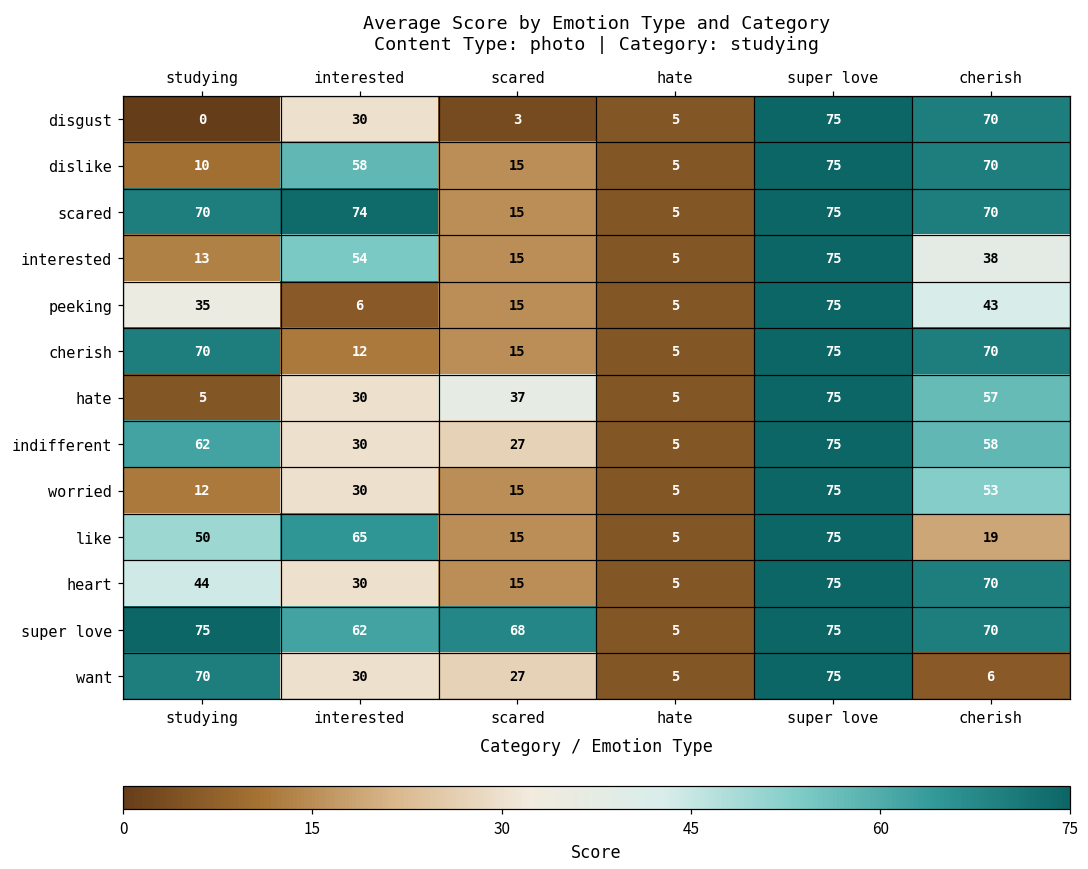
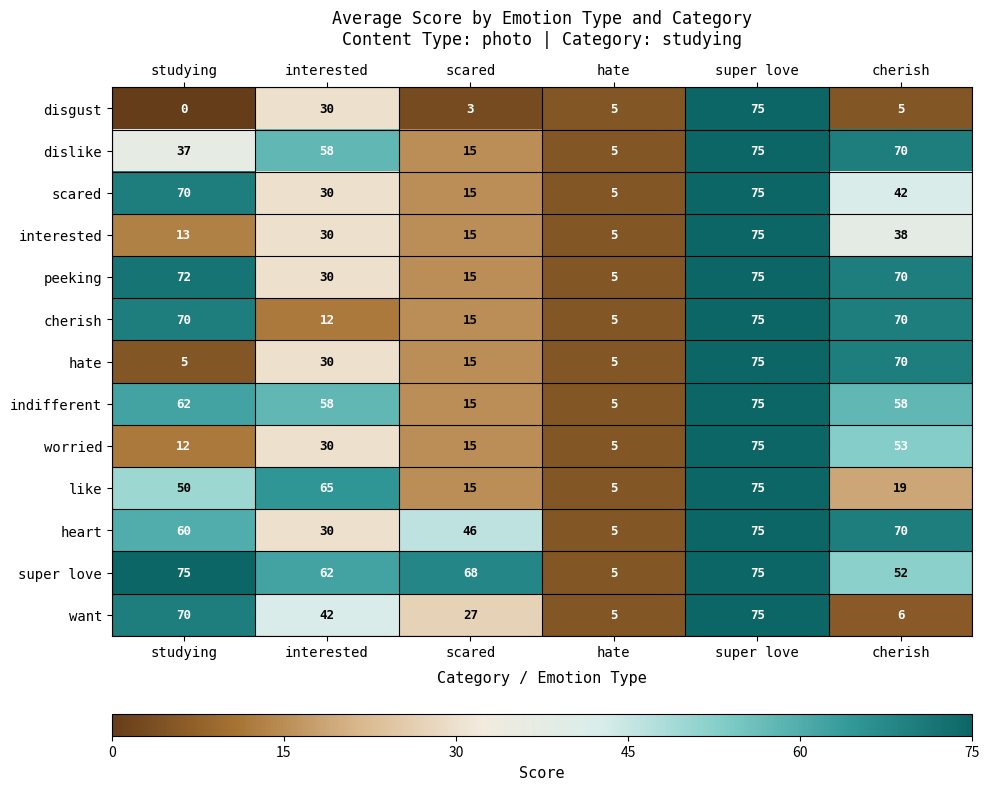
disgust, cherish: 70 -> 5
dislike, studying: 10 -> 37
scared, interested: 74 -> 30
scared, cherish: 70 -> 42
interested, interested: 54 -> 30
peeking, studying: 35 -> 72
peeking, interested: 6 -> 30
peeking, cherish: 43 -> 70
hate, scared: 37 -> 15
hate, cherish: 57 -> 70
indifferent, interested: 30 -> 58
indifferent, scared: 27 -> 15
heart, studying: 44 -> 60
heart, scared: 15 -> 46
super love, cherish: 70 -> 52
want, interested: 30 -> 42
